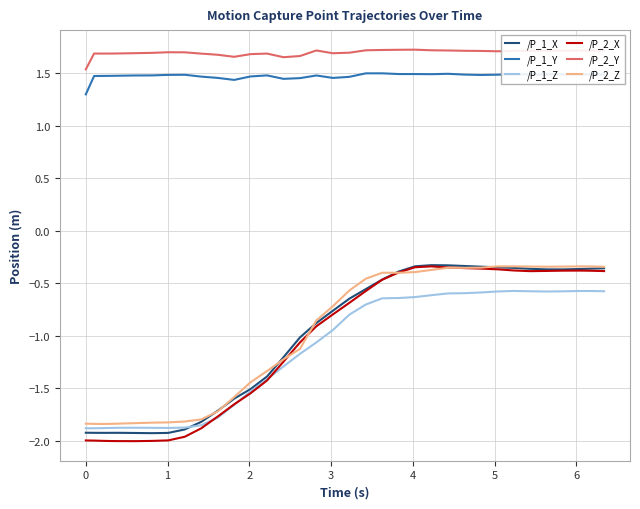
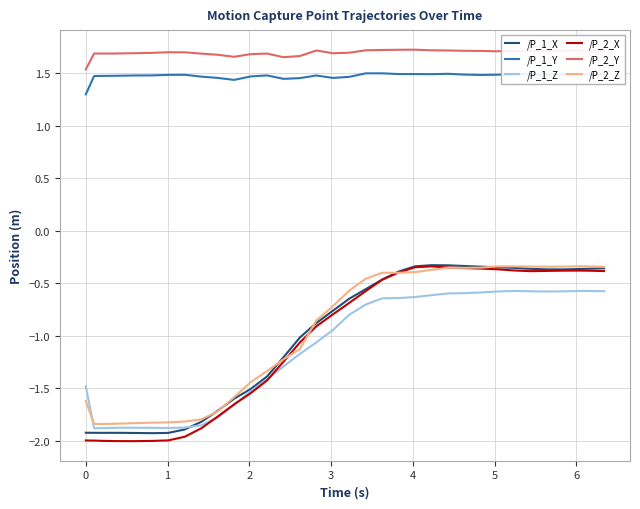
/P_1_Z, 0: -1.88 -> -1.48
/P_2_Z, 0: -1.84 -> -1.62
